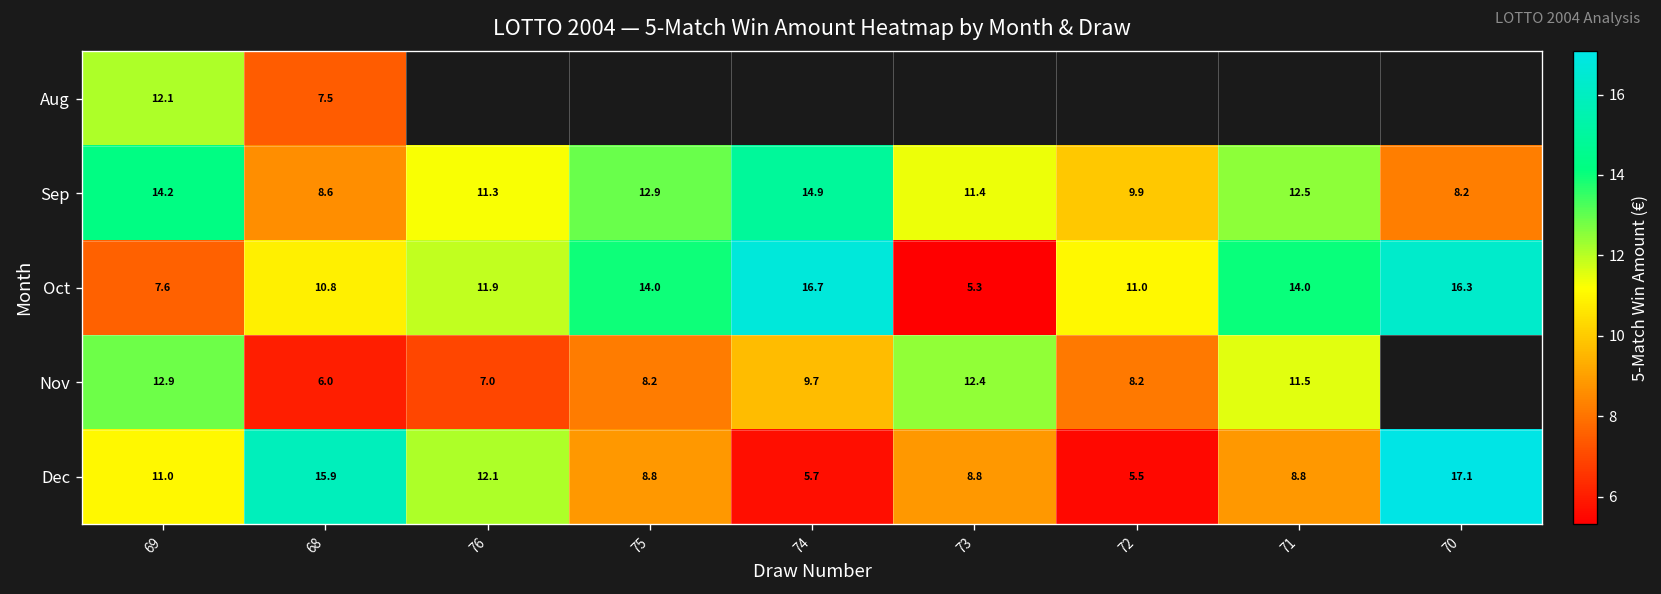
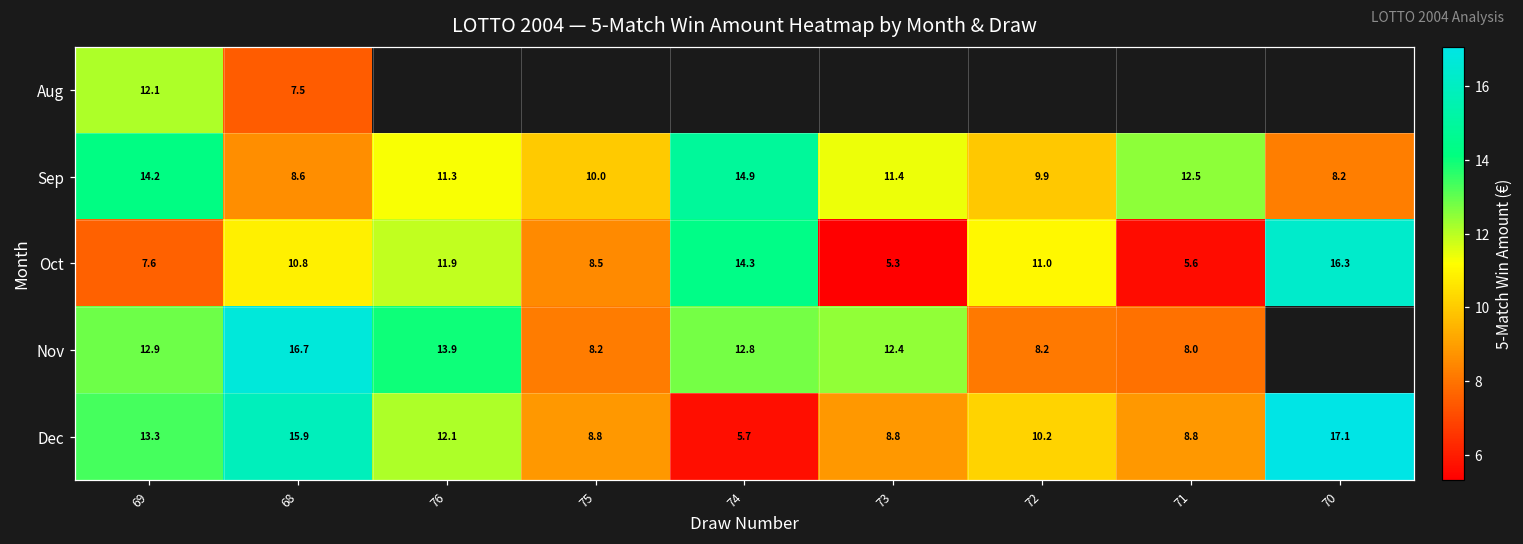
Sep, 75: 12.9 -> 10.0
Oct, 75: 14.0 -> 8.5
Oct, 74: 16.7 -> 14.3
Oct, 71: 14.0 -> 5.6
Nov, 68: 6.0 -> 16.7
Nov, 76: 7.0 -> 13.9
Nov, 74: 9.7 -> 12.8
Nov, 71: 11.5 -> 8.0
Dec, 69: 11.0 -> 13.3
Dec, 72: 5.5 -> 10.2
